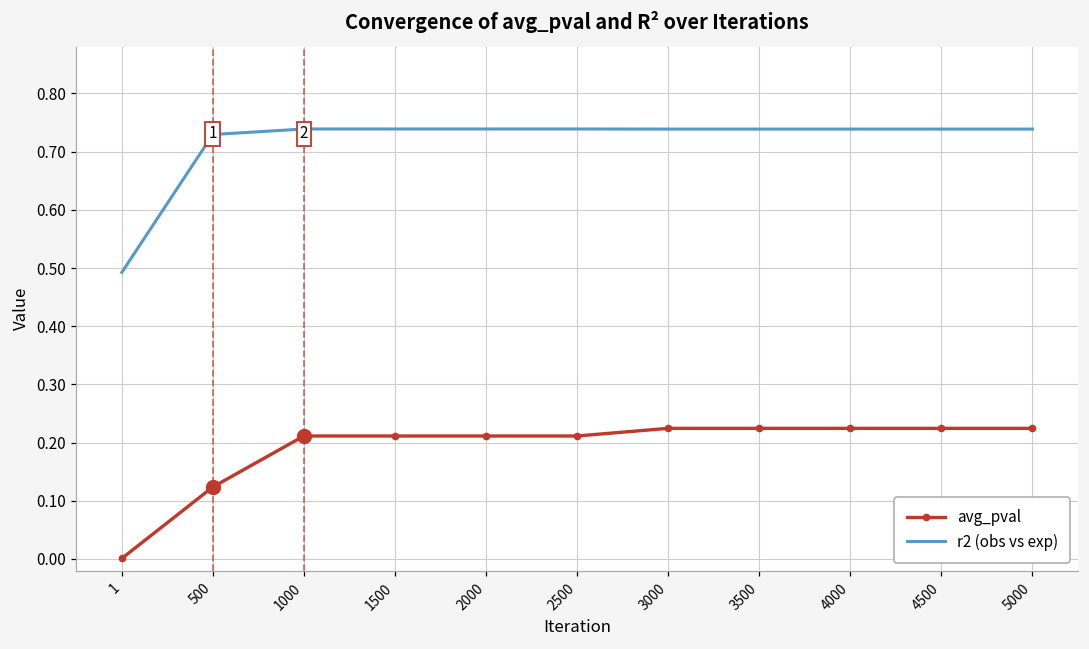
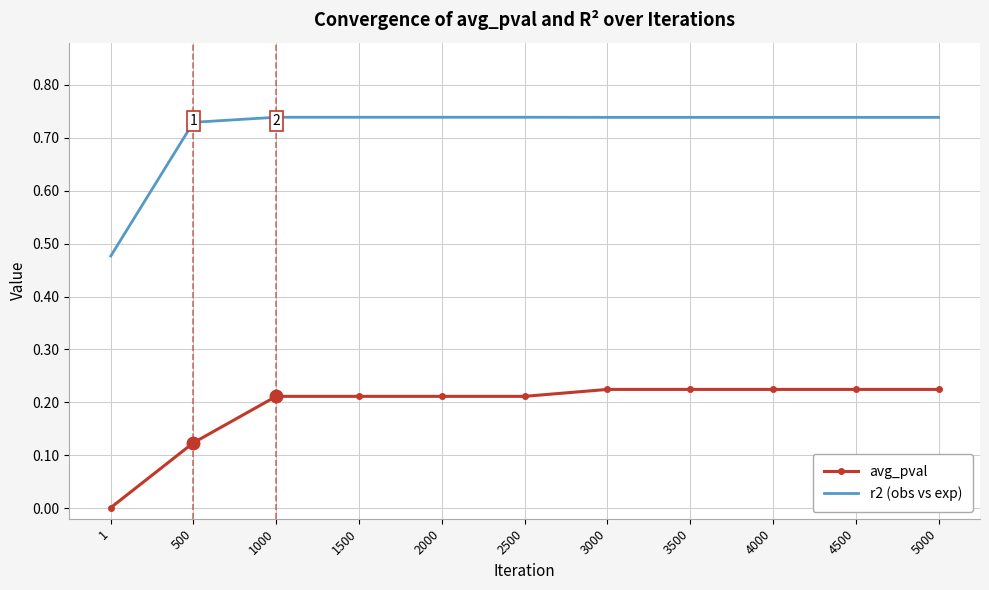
r2 (obs vs exp), 1: 0.49 -> 0.48
